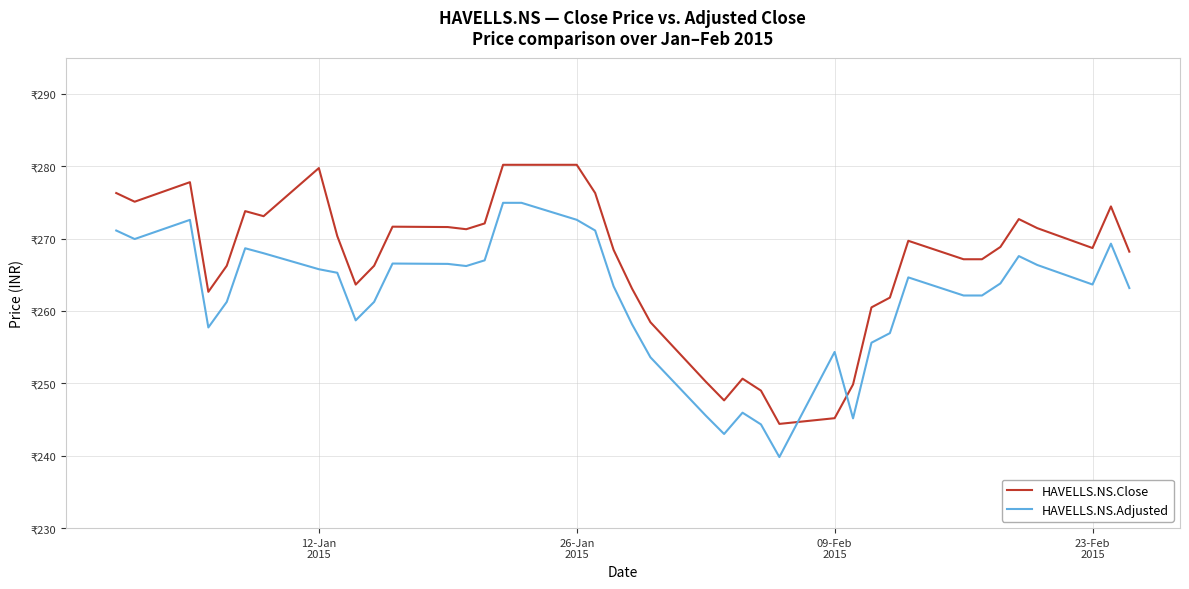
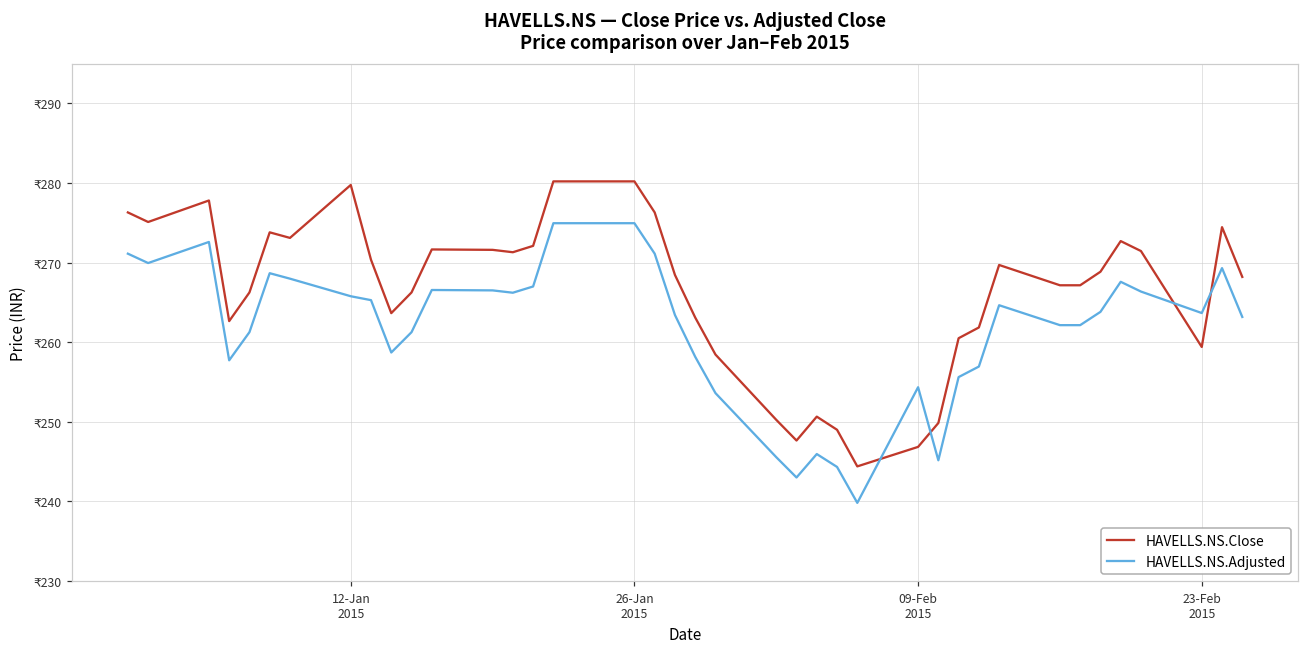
HAVELLS.NS.Adjusted, 26-Jan 2015: ₹273 -> ₹275
HAVELLS.NS.Close, 09-Feb 2015: ₹245 -> ₹247
HAVELLS.NS.Close, 23-Feb 2015: ₹269 -> ₹259
